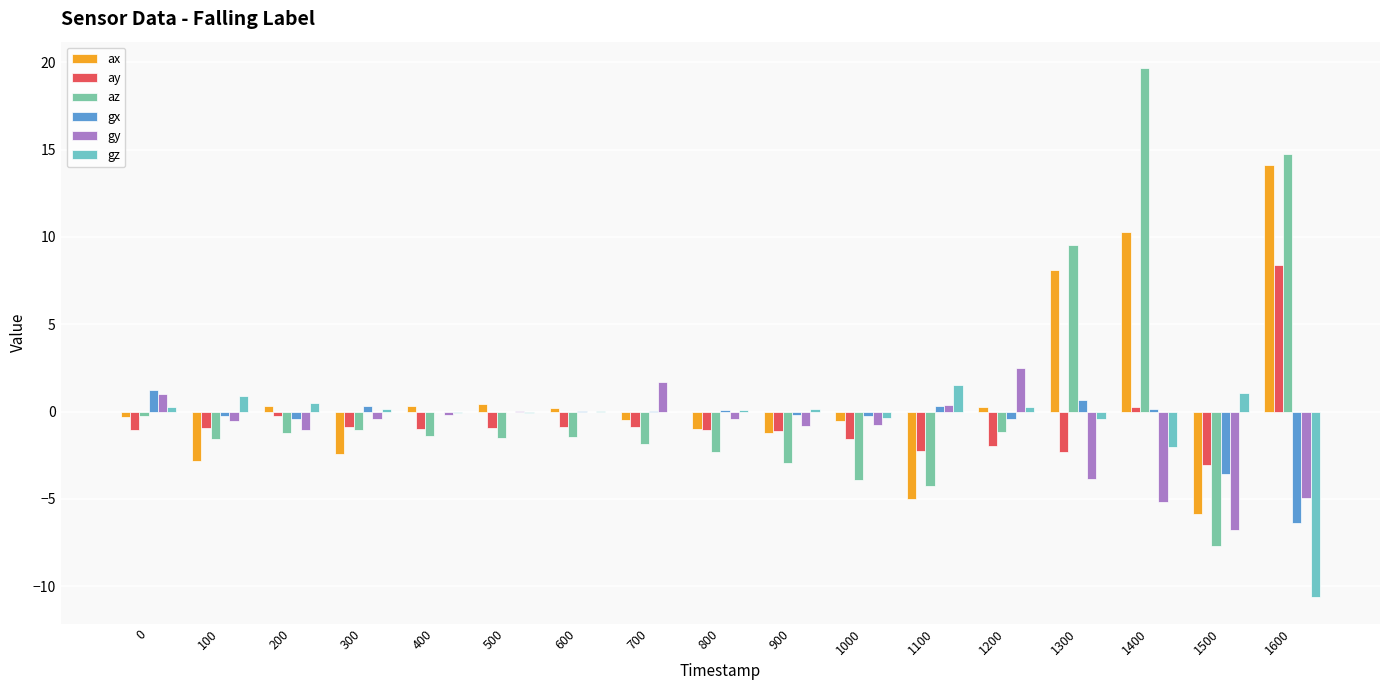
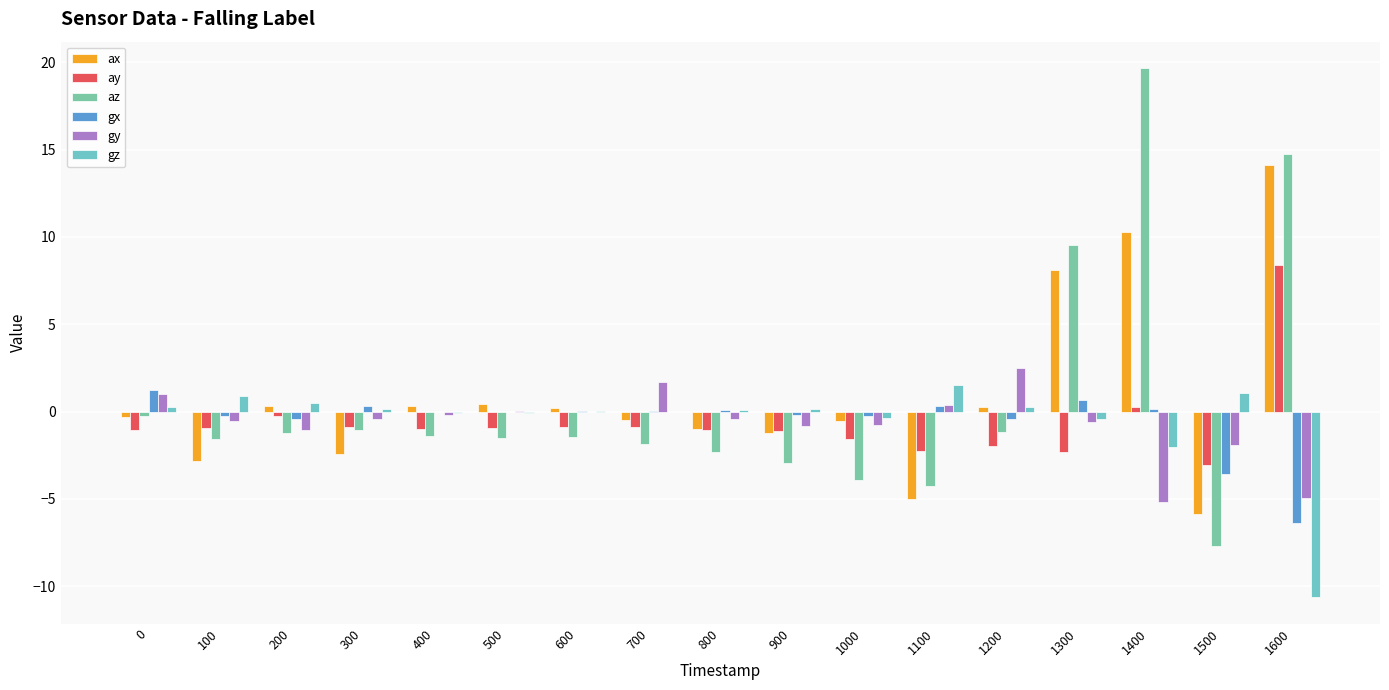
gy, 1300: -3.9 -> -0.6
gy, 1500: -6.8 -> -1.9
